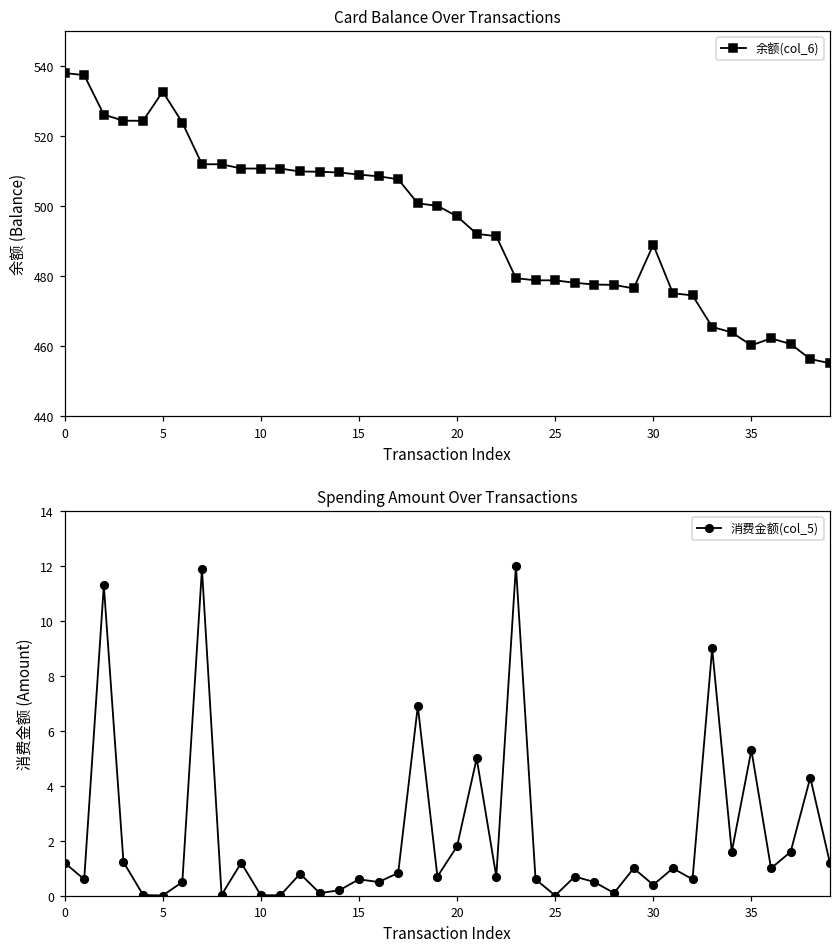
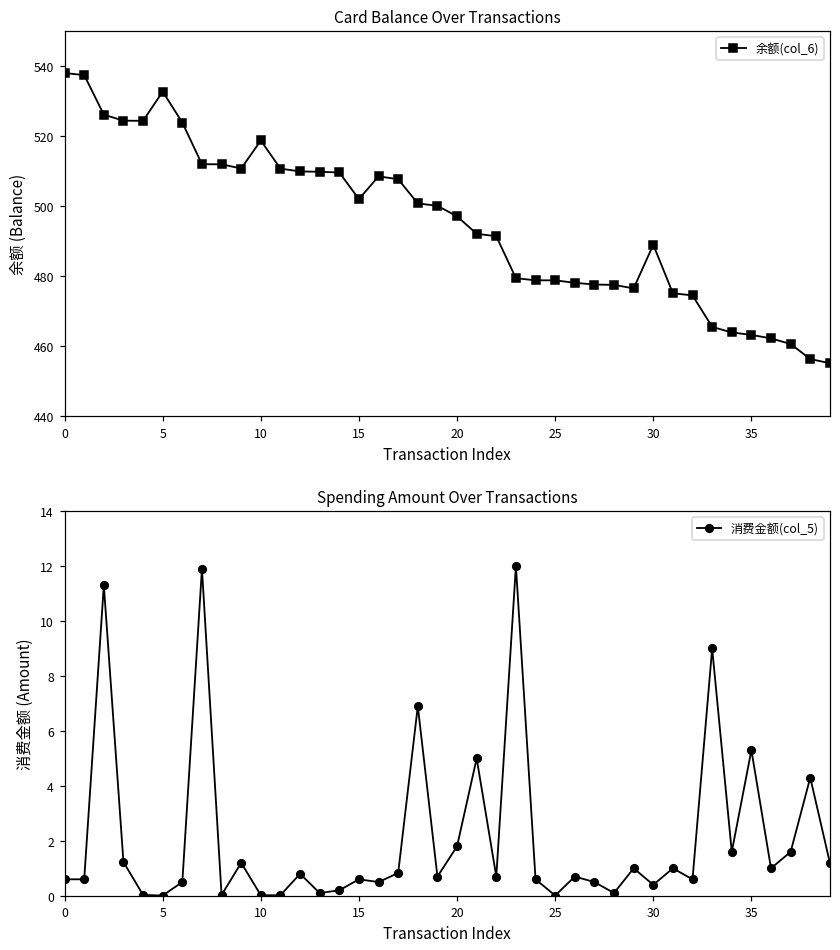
Card Balance Over Transactions, 10: 511 -> 519
Card Balance Over Transactions, 15: 509 -> 502
Card Balance Over Transactions, 35: 460 -> 463
Spending Amount Over Transactions, 0: 1.2 -> 0.6
